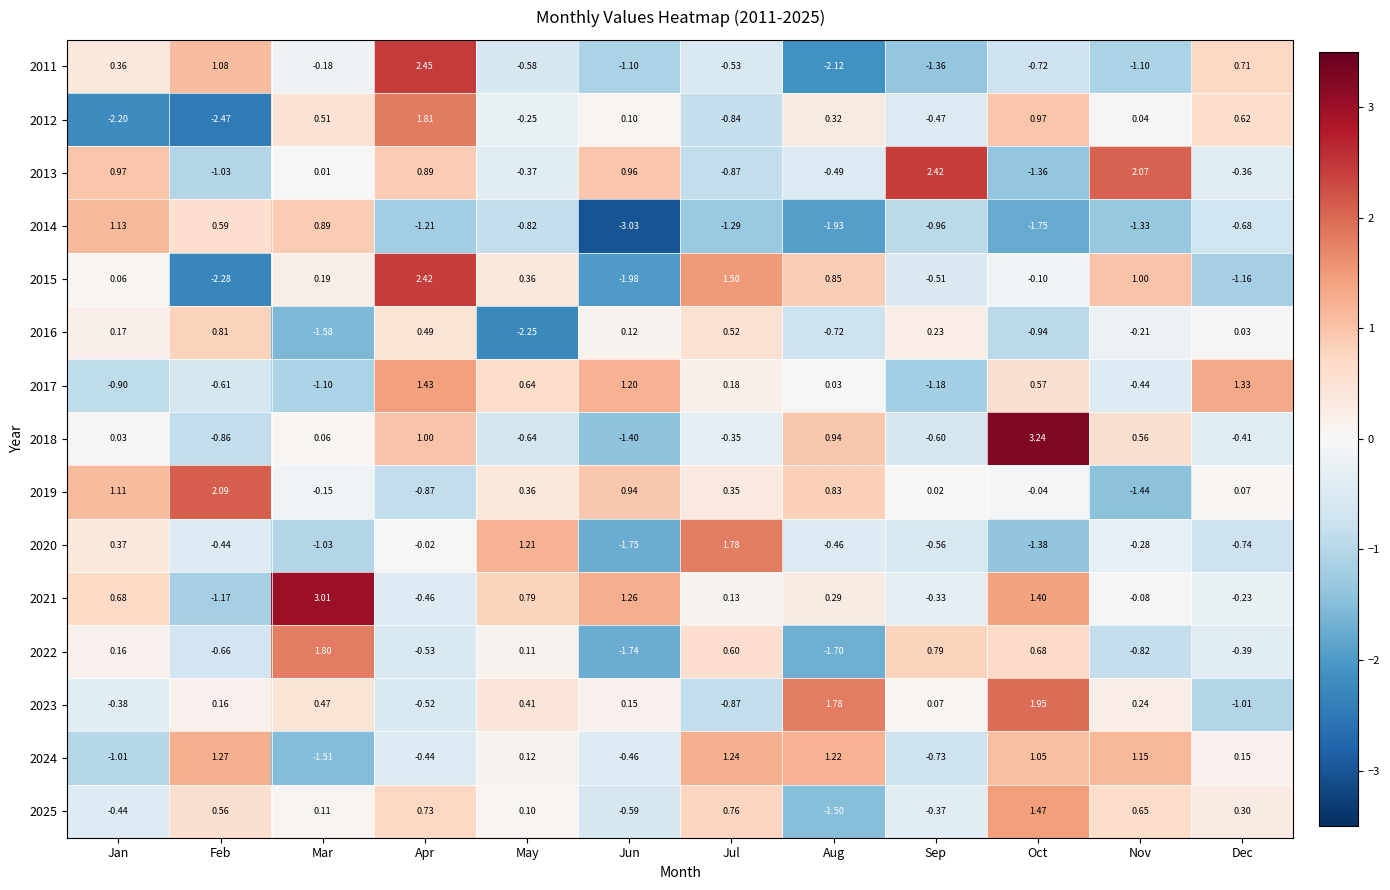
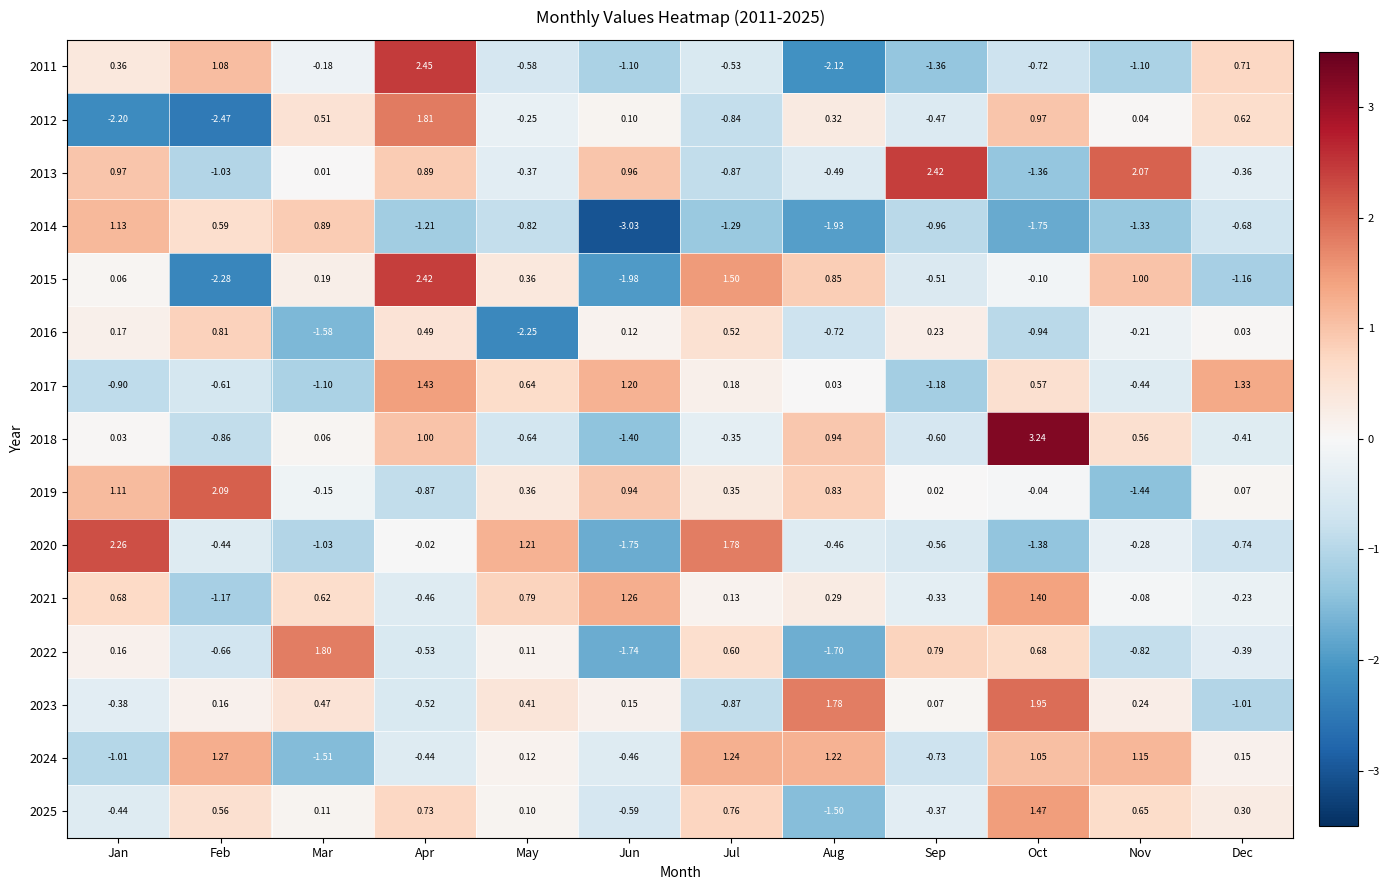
2020, Jan: 0.37 -> 2.26
2021, Mar: 3.01 -> 0.62
